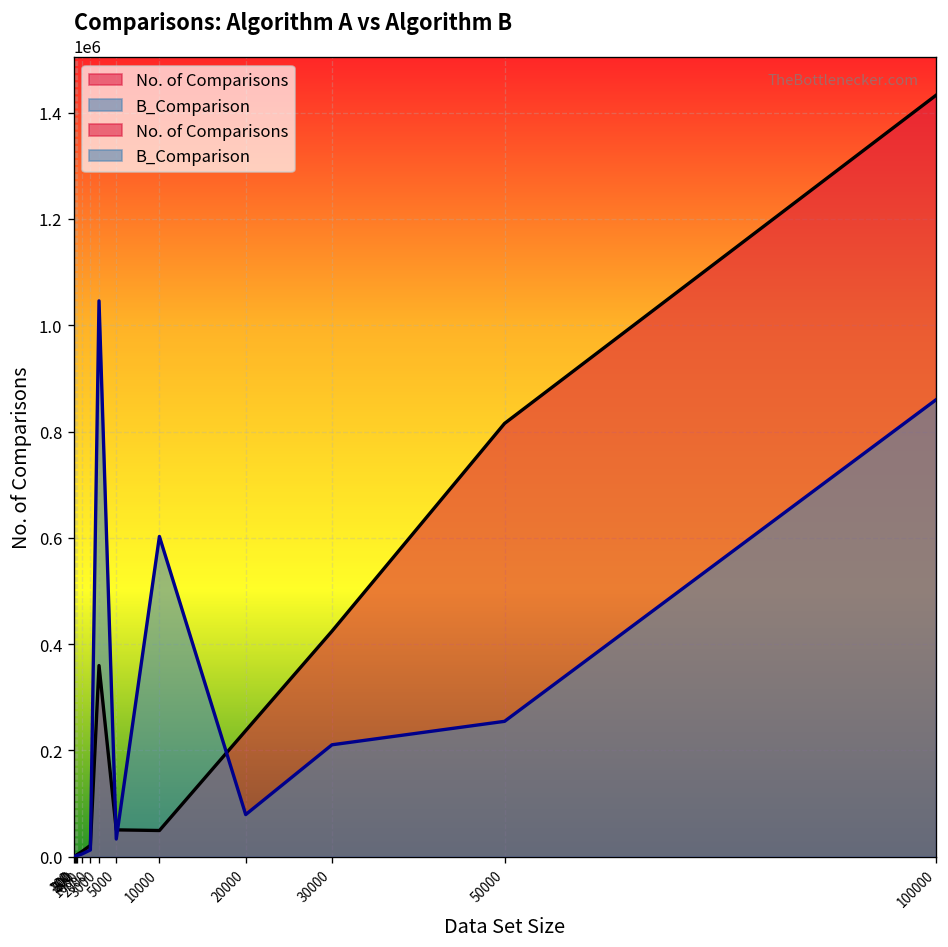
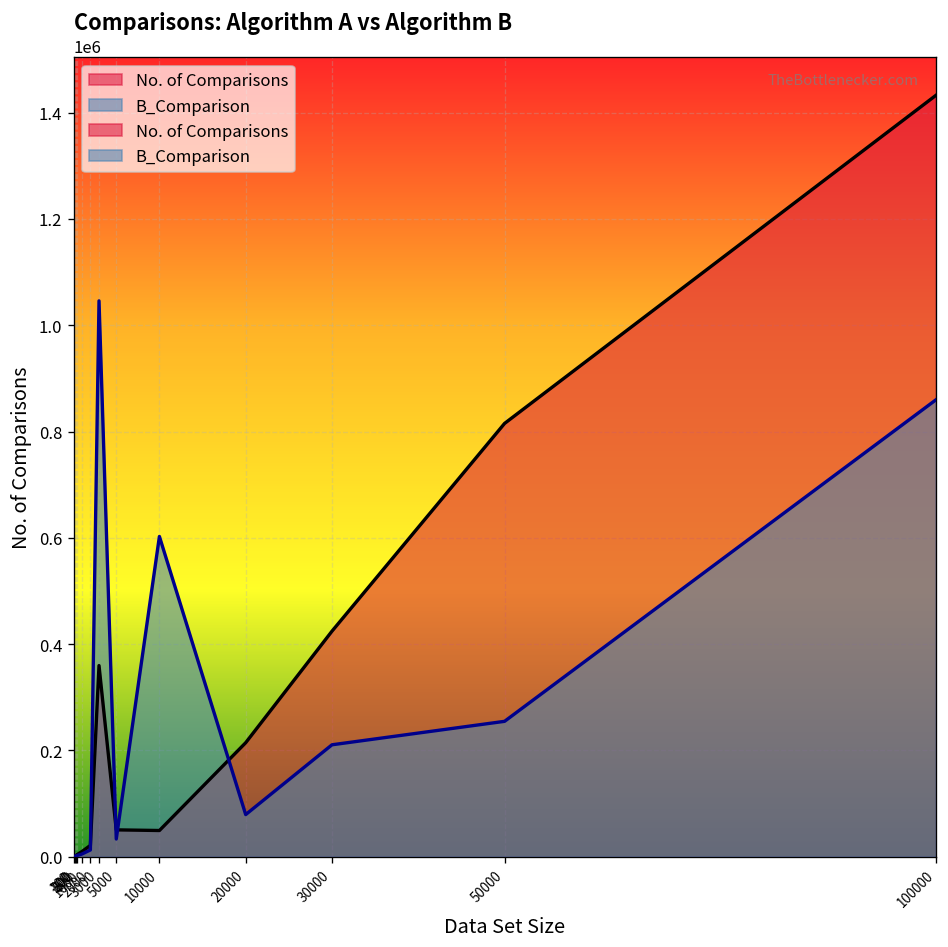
No. of Comparisons, 20000: 240000 -> 210000
